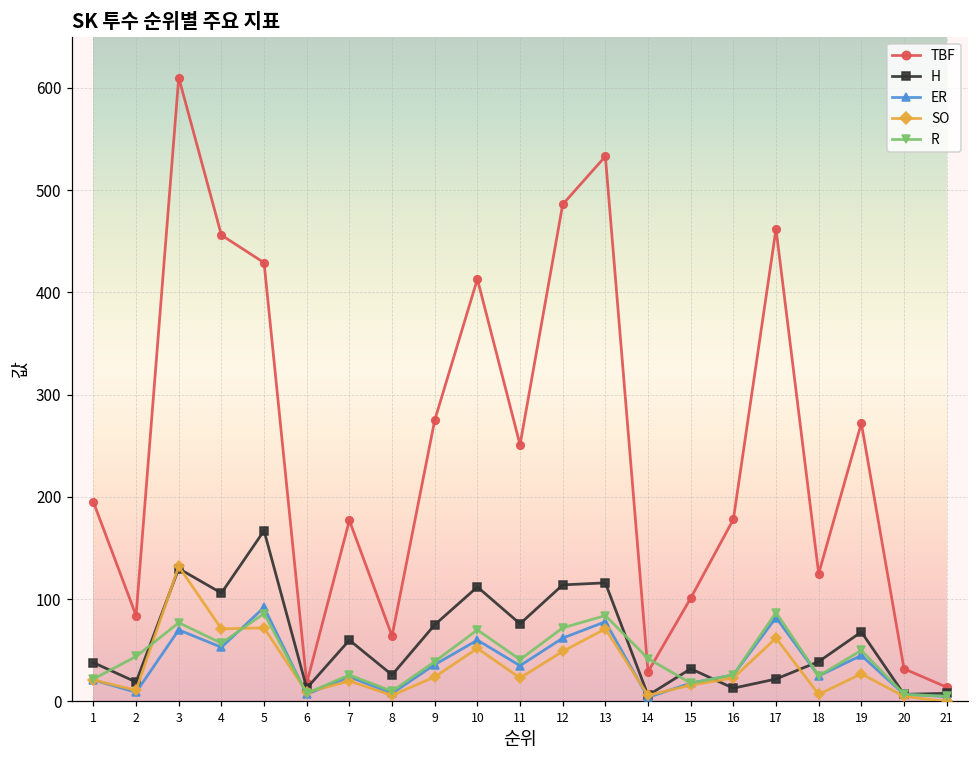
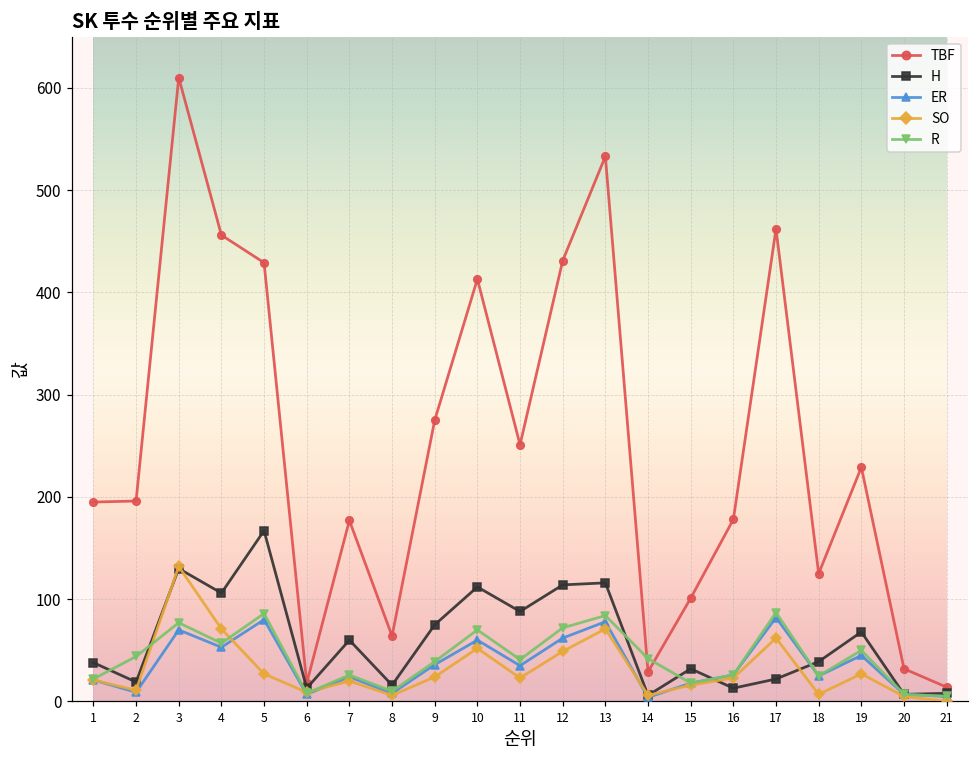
TBF, 2: 80 -> 200
ER, 5: 90 -> 80
SO, 5: 70 -> 30
H, 8: 30 -> 20
H, 11: 80 -> 90
TBF, 12: 490 -> 430
TBF, 19: 270 -> 230
